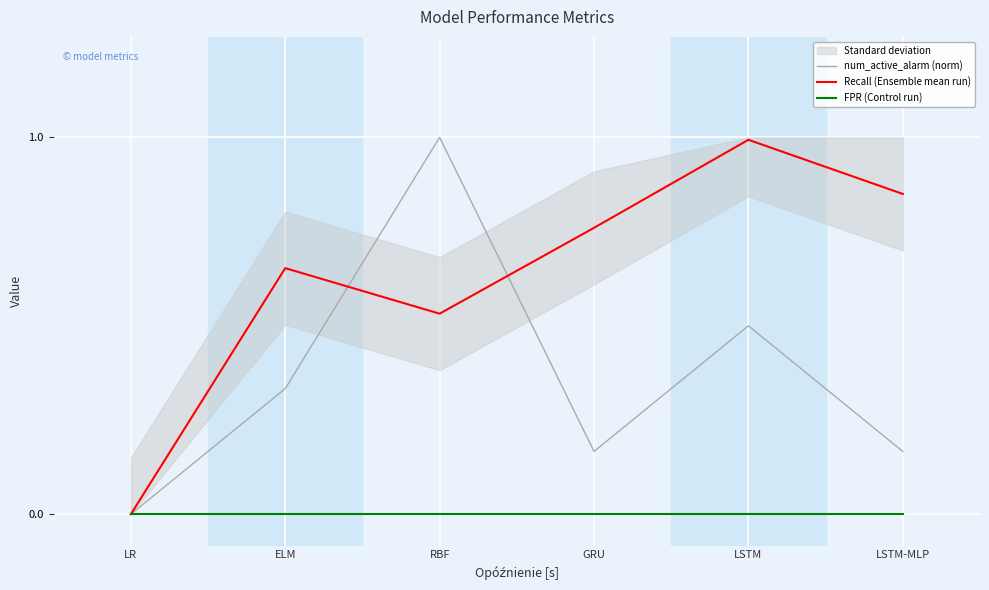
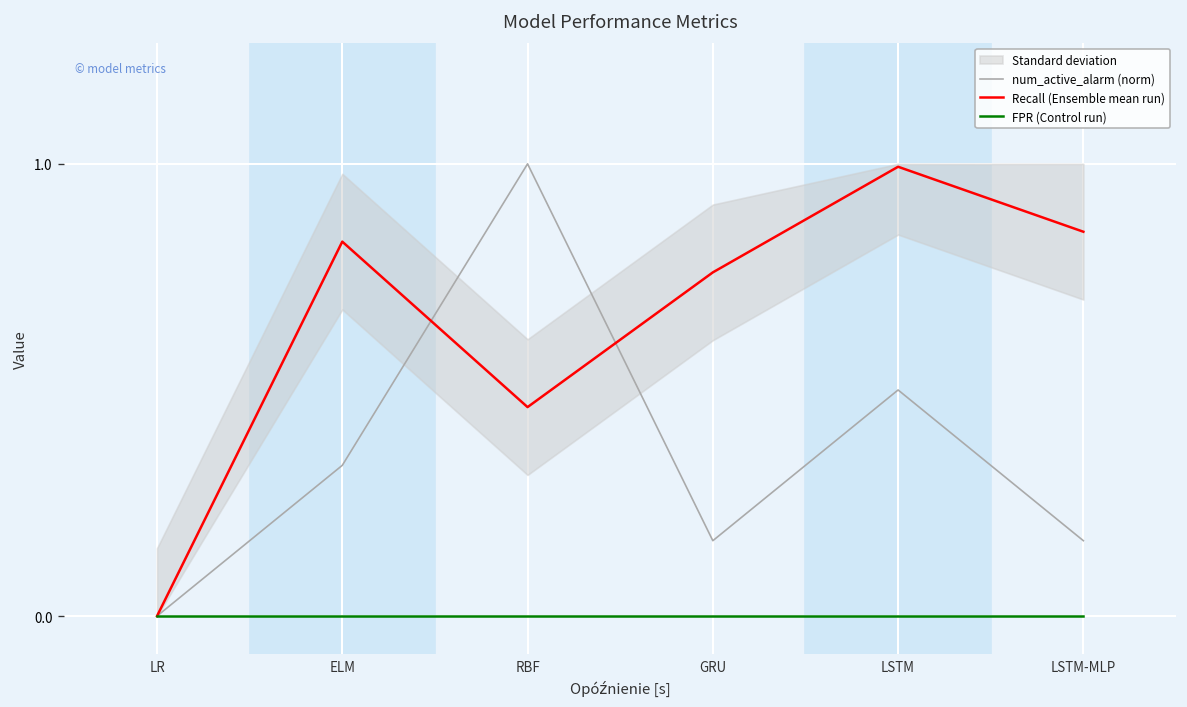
Recall (Ensemble mean run), ELM: 0.65 -> 0.83
Recall (Ensemble mean run), RBF: 0.53 -> 0.46
